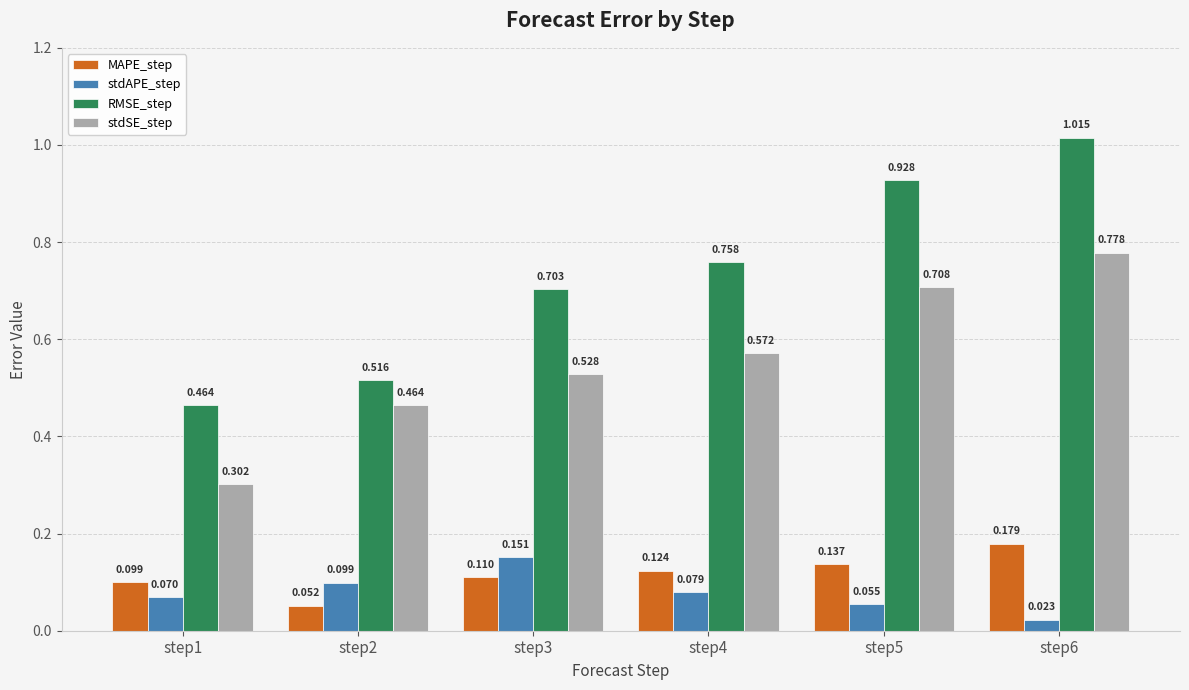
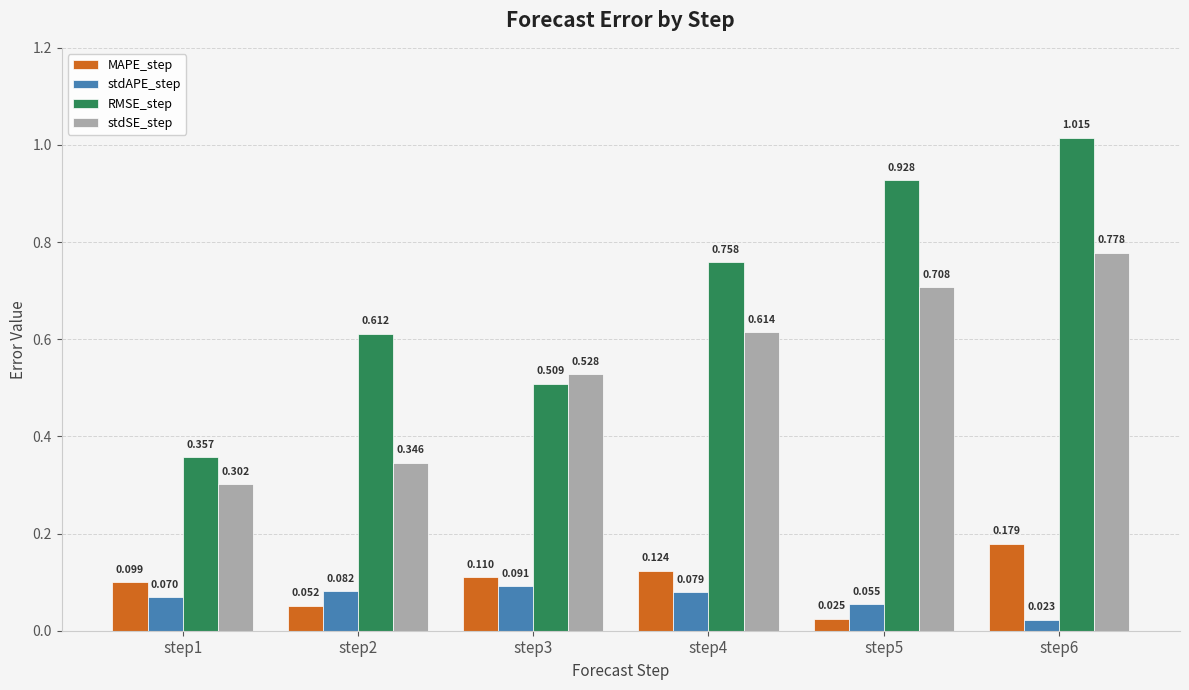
RMSE_step, step1: 0.464 -> 0.357
stdAPE_step, step2: 0.099 -> 0.082
RMSE_step, step2: 0.516 -> 0.612
stdSE_step, step2: 0.464 -> 0.346
stdAPE_step, step3: 0.151 -> 0.091
RMSE_step, step3: 0.703 -> 0.509
stdSE_step, step4: 0.572 -> 0.614
MAPE_step, step5: 0.137 -> 0.025
